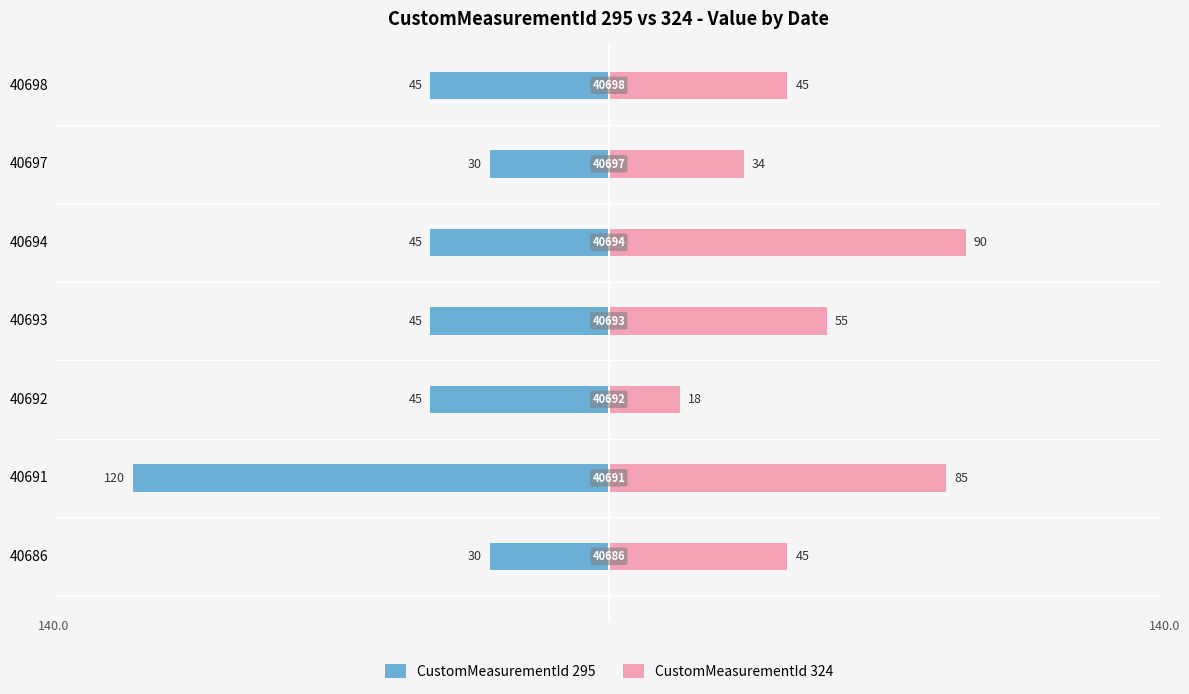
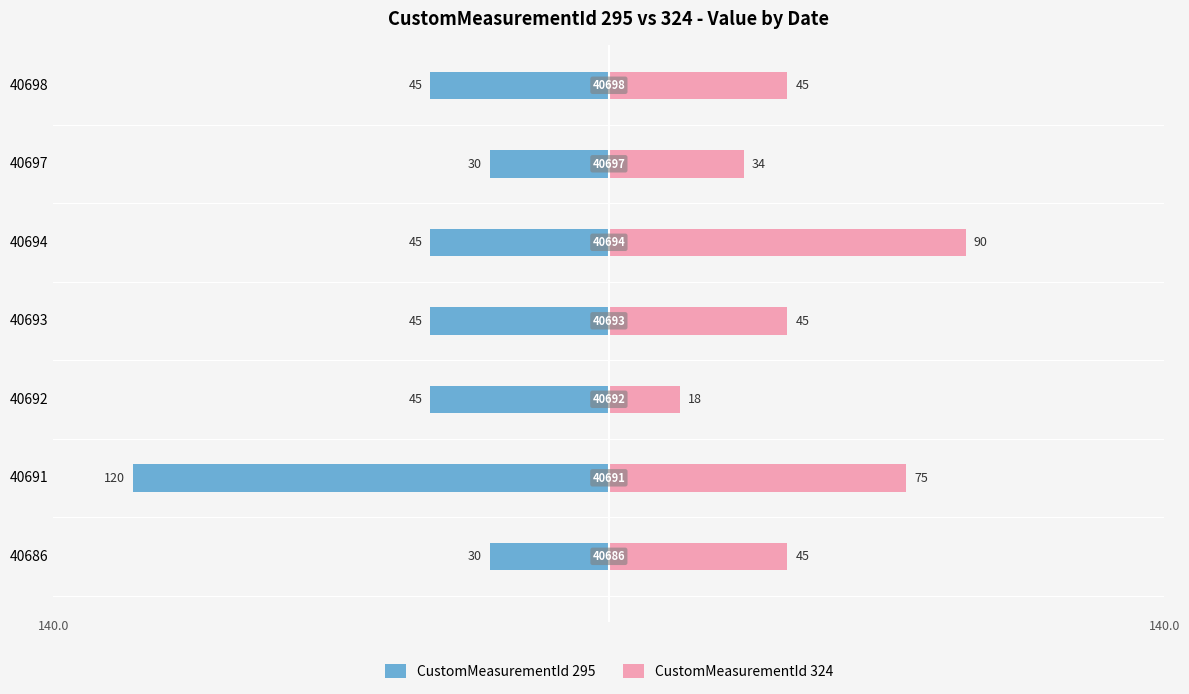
CustomMeasurementId 324, 40693: 55 -> 45
CustomMeasurementId 324, 40691: 85 -> 75
